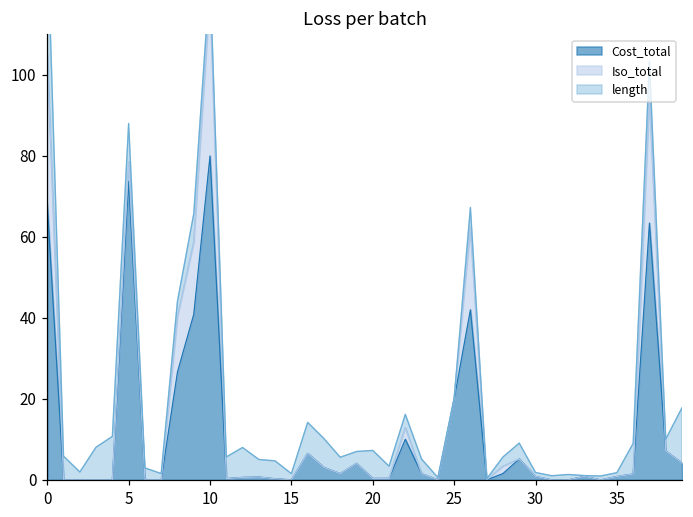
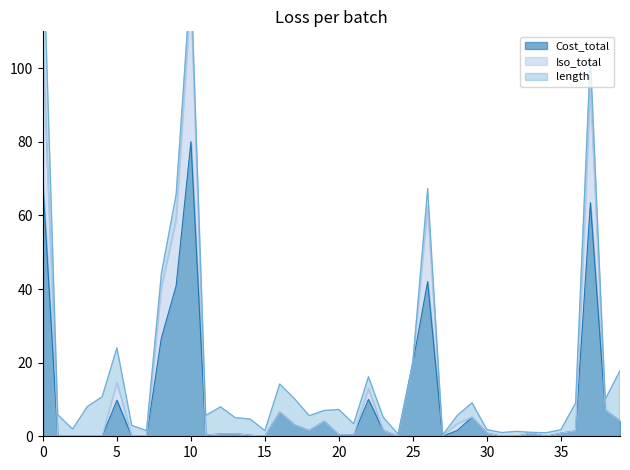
Cost_total, 5: 74 -> 10
